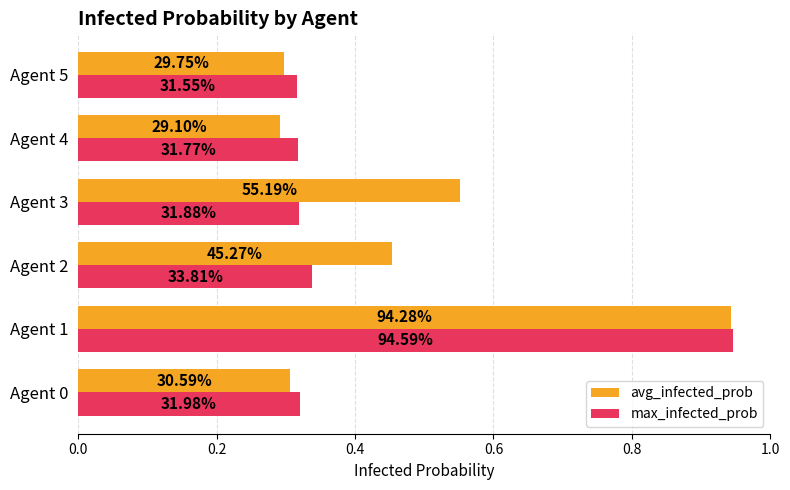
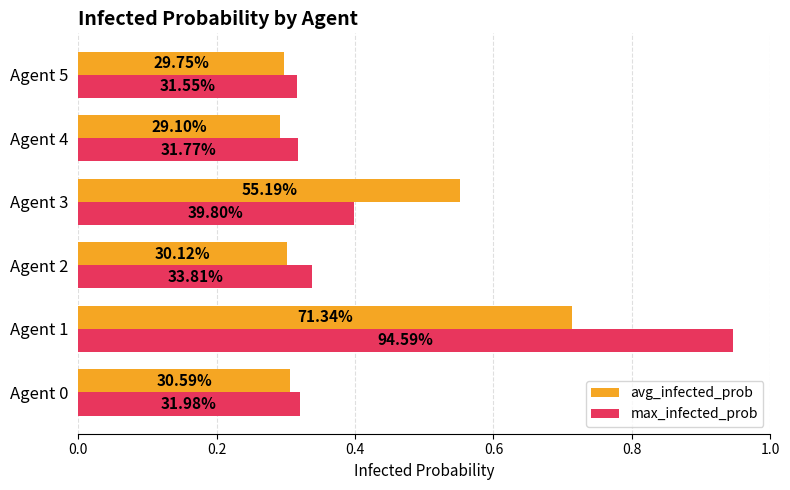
max_infected_prob, Agent 3: 31.88% -> 39.80%
avg_infected_prob, Agent 2: 45.27% -> 30.12%
avg_infected_prob, Agent 1: 94.28% -> 71.34%
